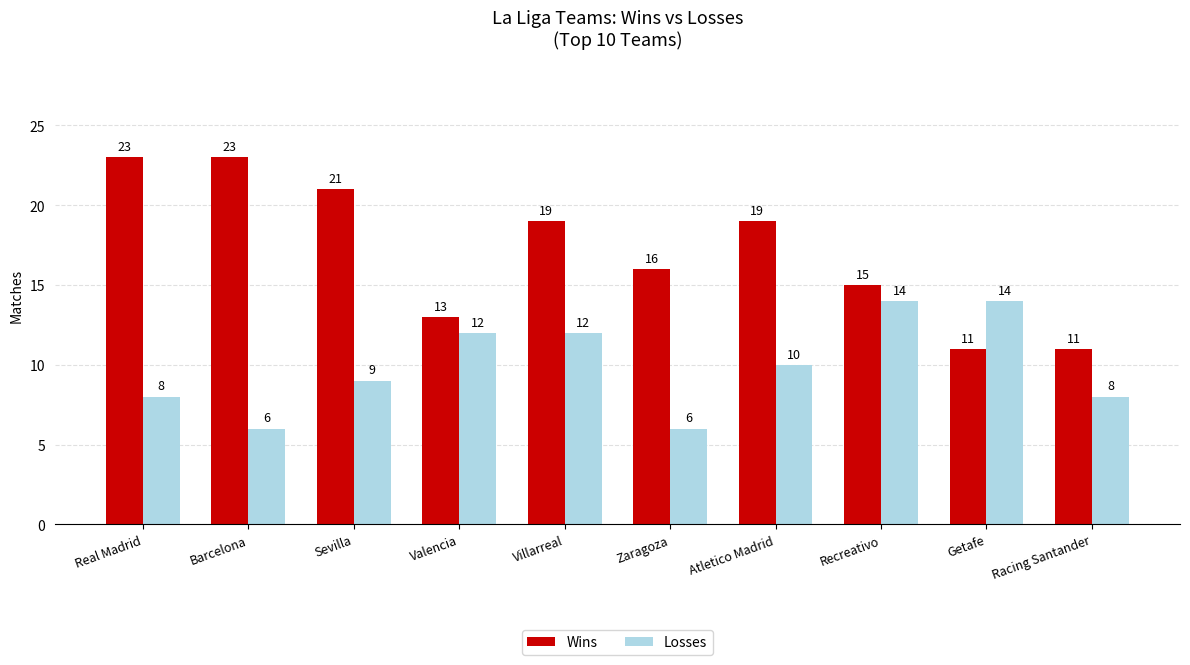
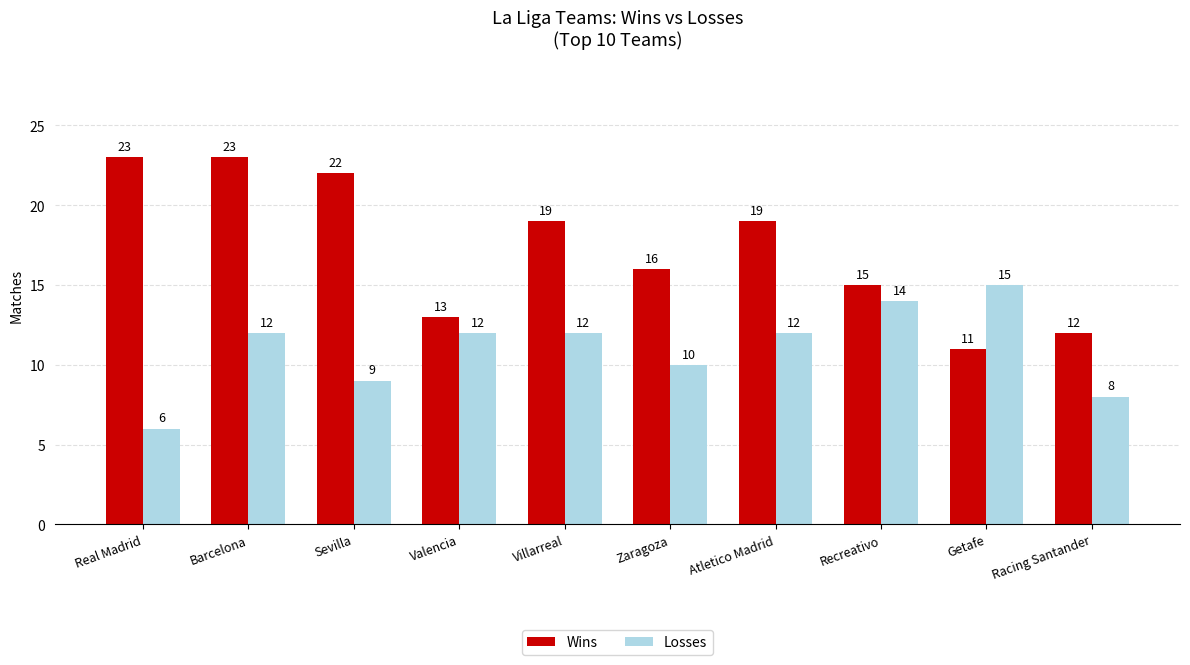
Losses, Real Madrid: 8 -> 6
Losses, Barcelona: 6 -> 12
Wins, Sevilla: 21 -> 22
Losses, Zaragoza: 6 -> 10
Losses, Atletico Madrid: 10 -> 12
Losses, Getafe: 14 -> 15
Wins, Racing Santander: 11 -> 12
